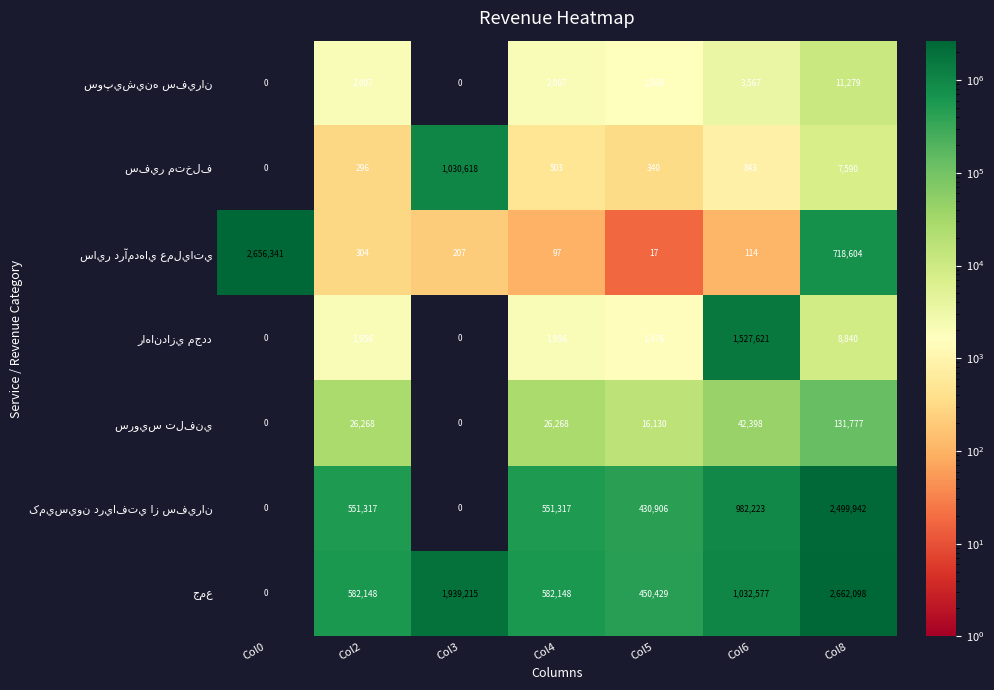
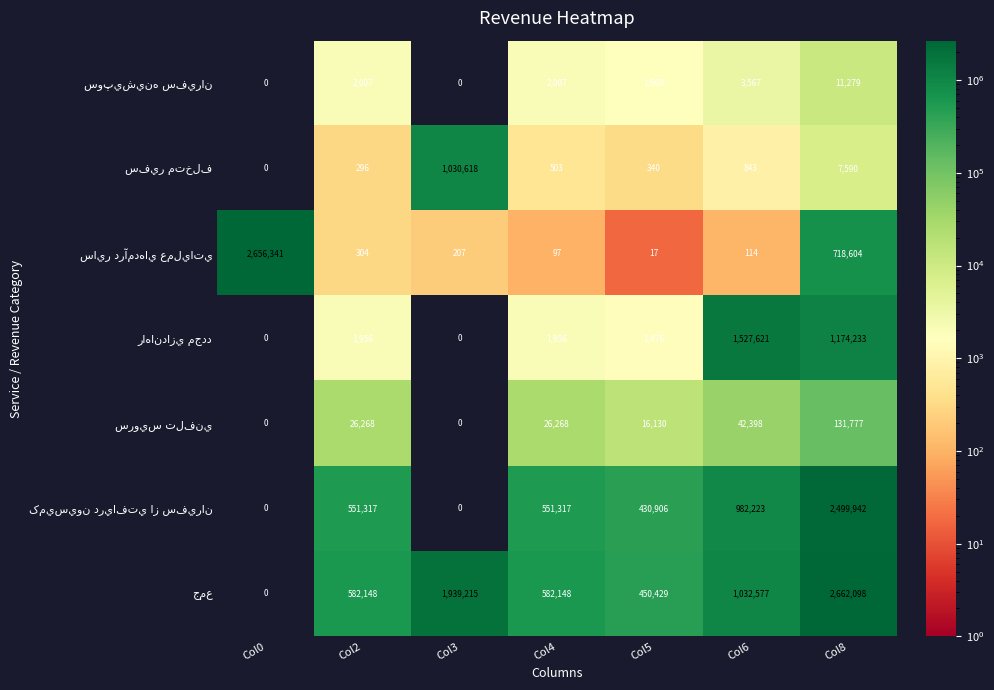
راه‌اندازي مجدد, Col8: 8,840 -> 1,174,233
